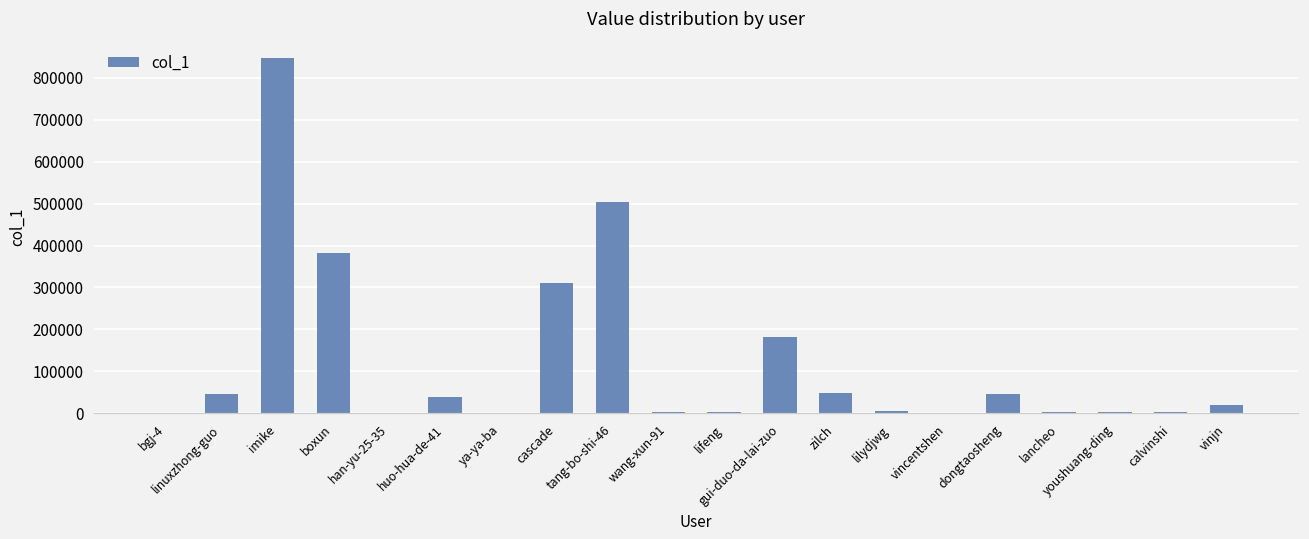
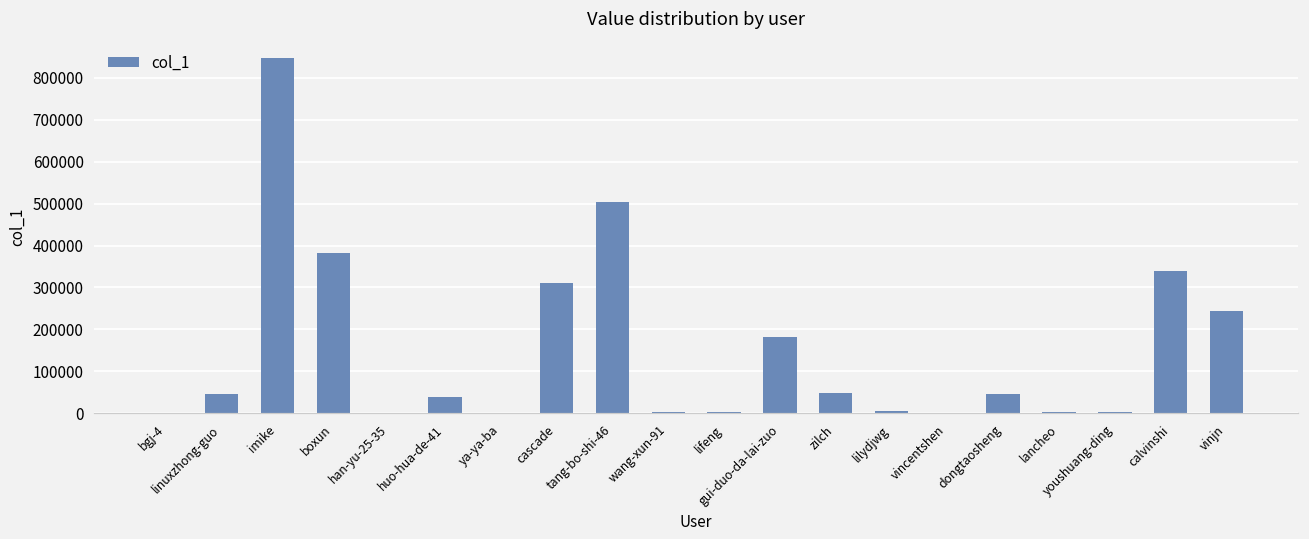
calvinshi: 0 -> 340000
vinjn: 20000 -> 240000
